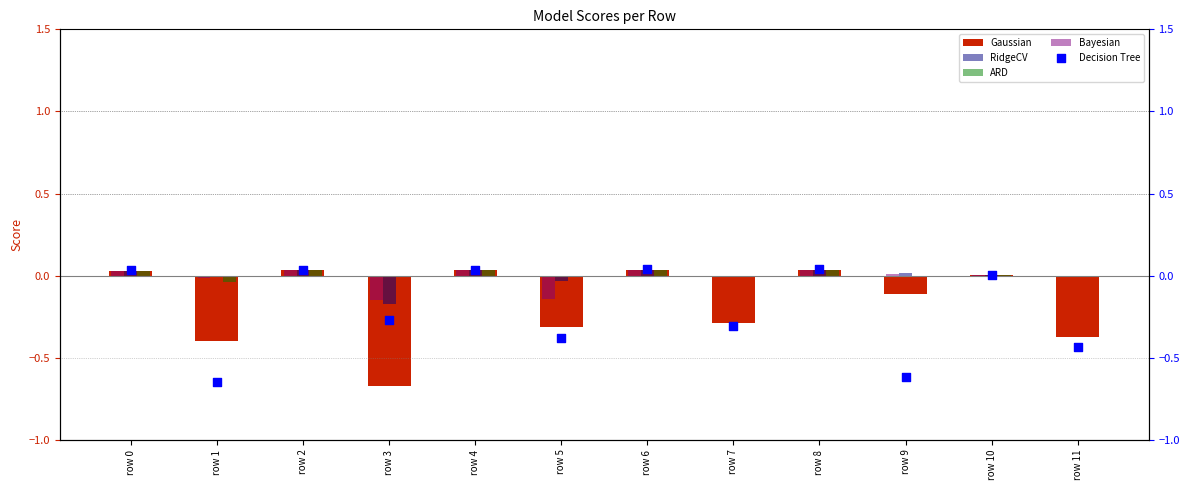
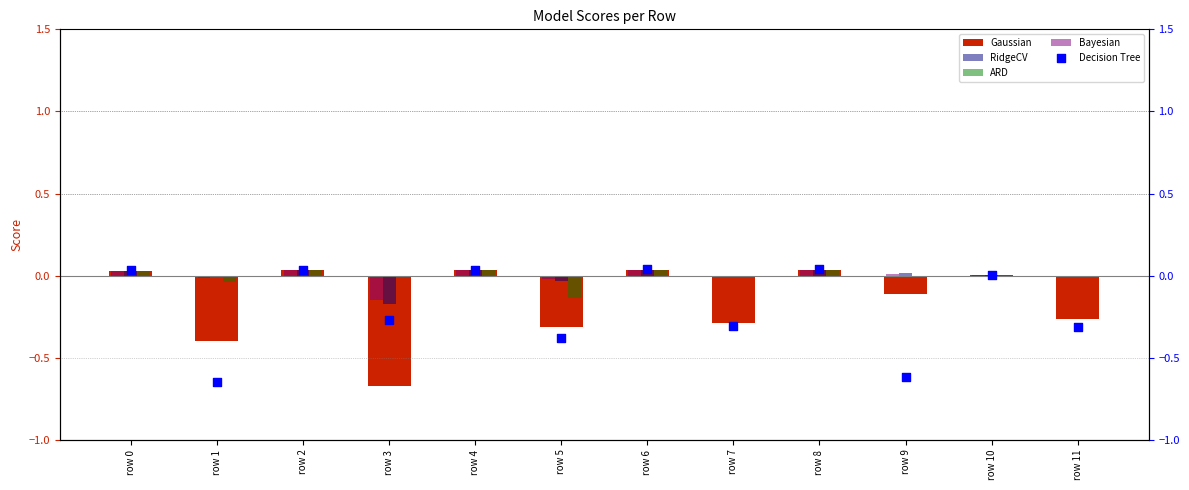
Bayesian, row 5: -0.14 -> -0.02
ARD, row 5: 0.00 -> -0.14
Gaussian, row 11: -0.37 -> -0.27
Decision Tree, row 11: -0.43 -> -0.31
